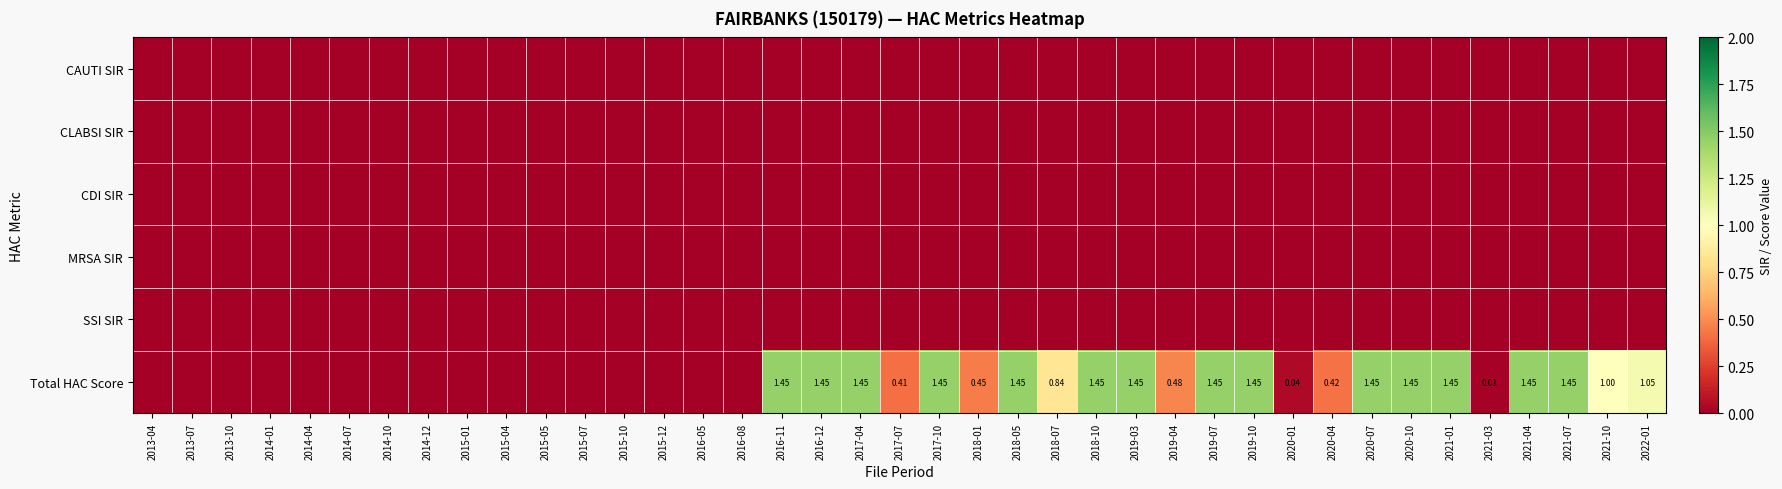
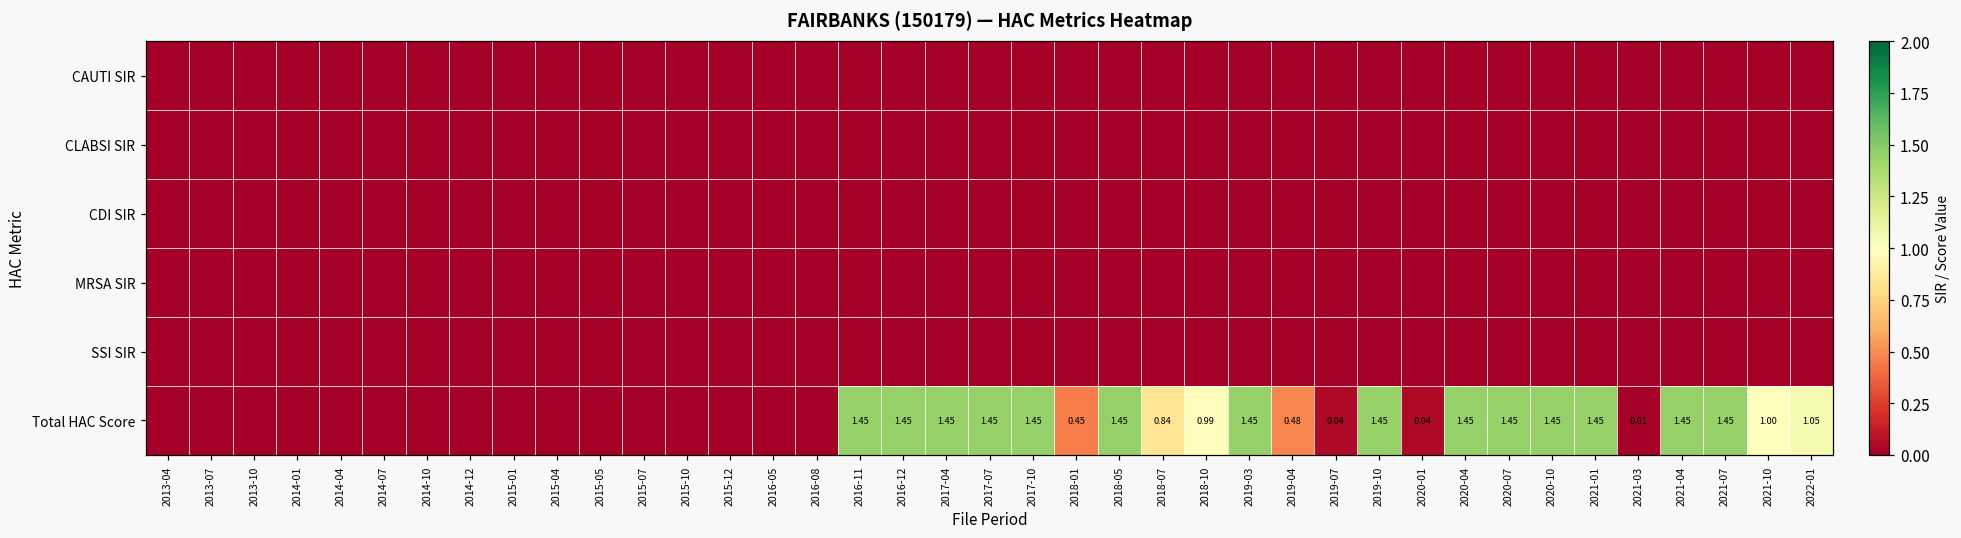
Total HAC Score, 2017-07: 0.41 -> 1.45
Total HAC Score, 2018-10: 1.45 -> 0.99
Total HAC Score, 2019-07: 1.45 -> 0.04
Total HAC Score, 2020-04: 0.42 -> 1.45
